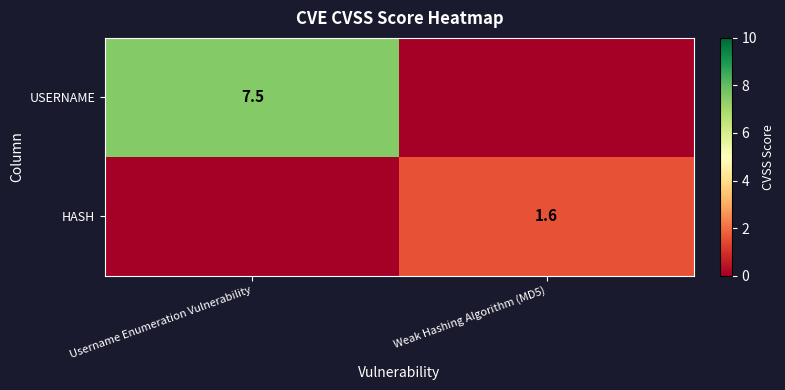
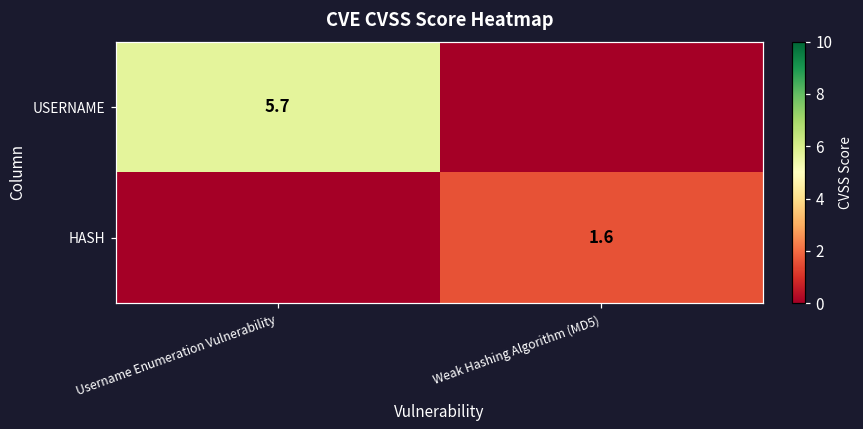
USERNAME, Username Enumeration Vulnerability: 7.5 -> 5.7
